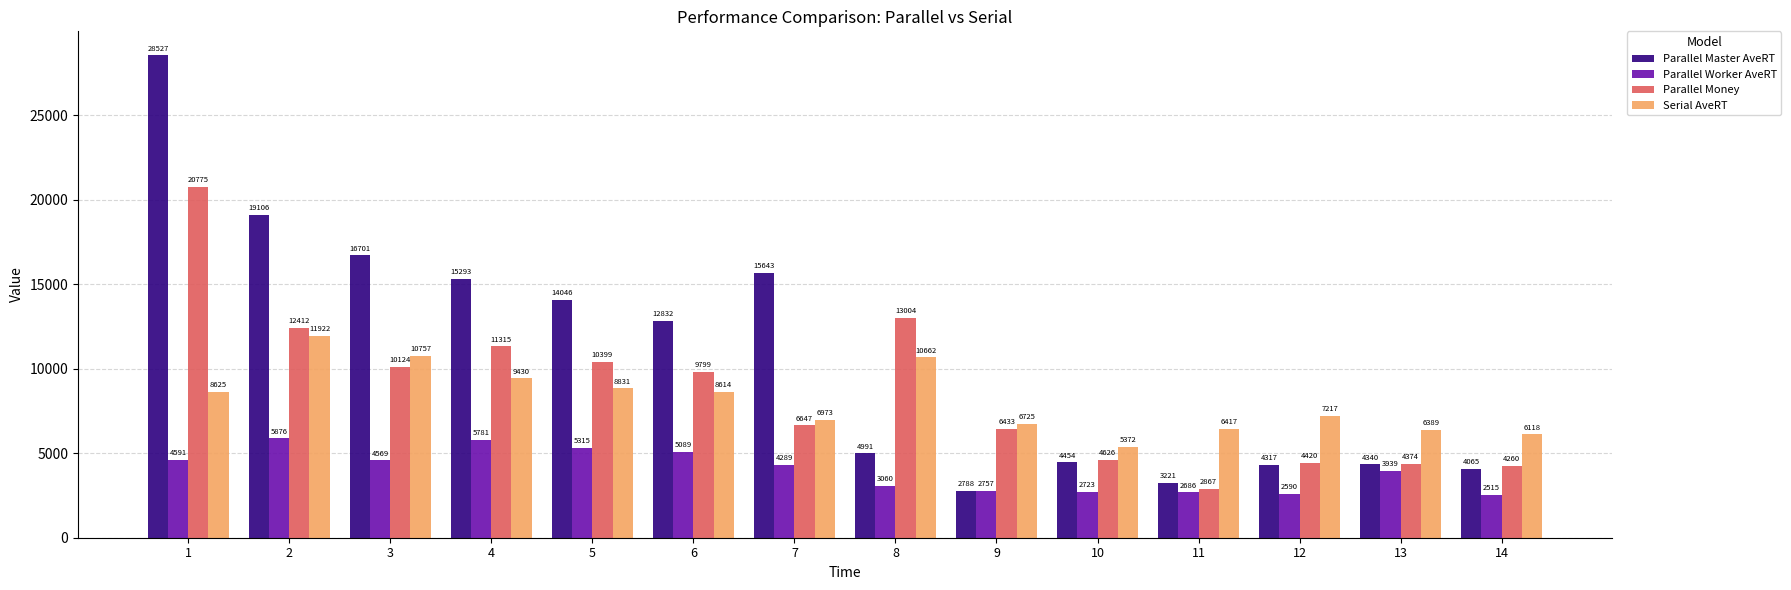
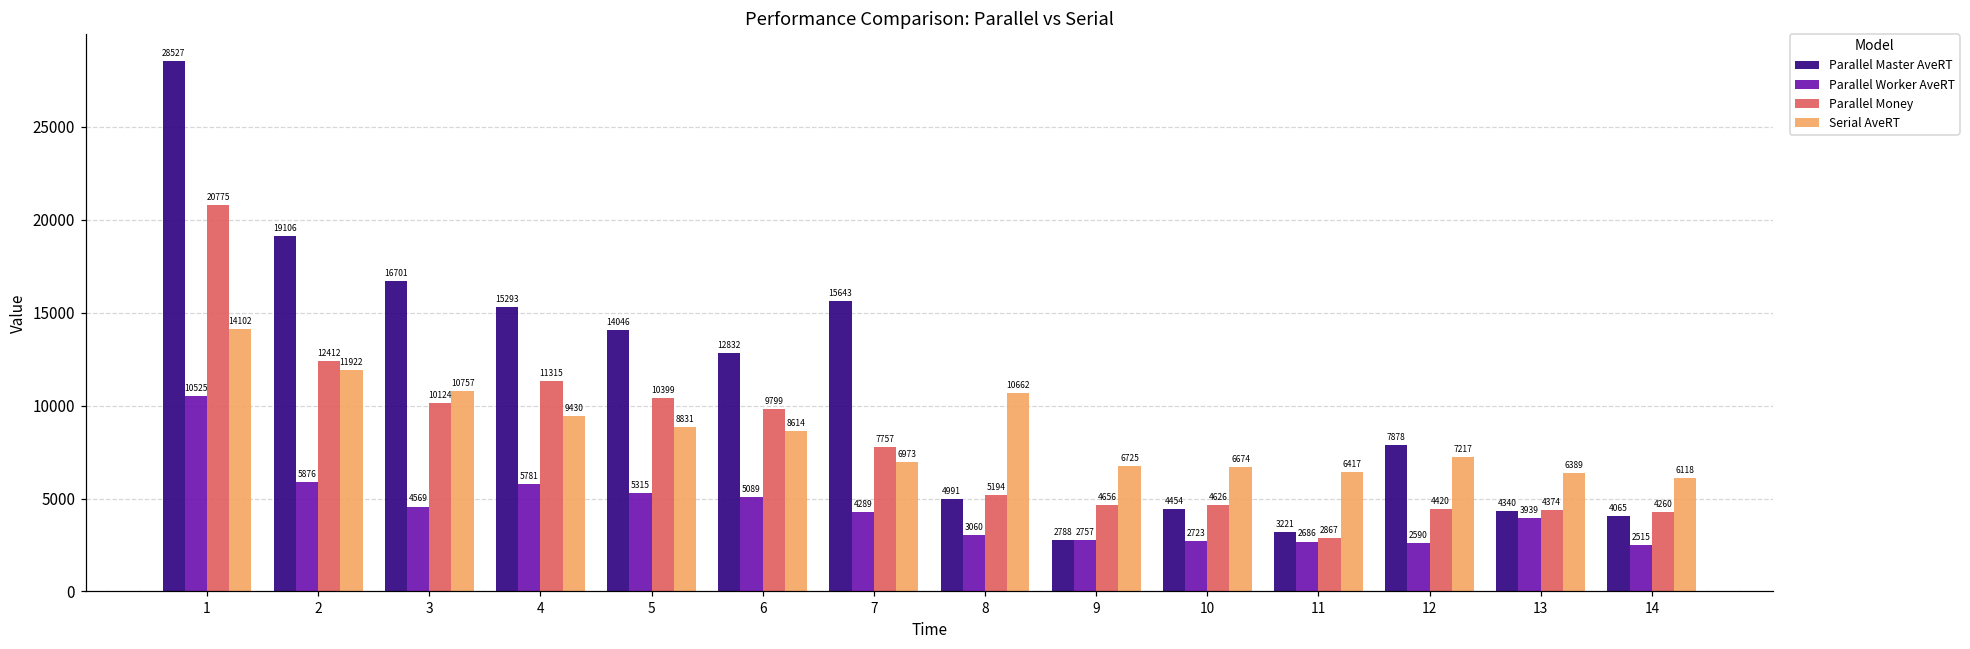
Parallel Worker AveRT, 1: 4591 -> 10525
Serial AveRT, 1: 8625 -> 14102
Parallel Money, 7: 6647 -> 7757
Parallel Money, 8: 13004 -> 5194
Parallel Money, 9: 6433 -> 4656
Serial AveRT, 10: 5372 -> 6674
Parallel Master AveRT, 12: 4317 -> 7878
